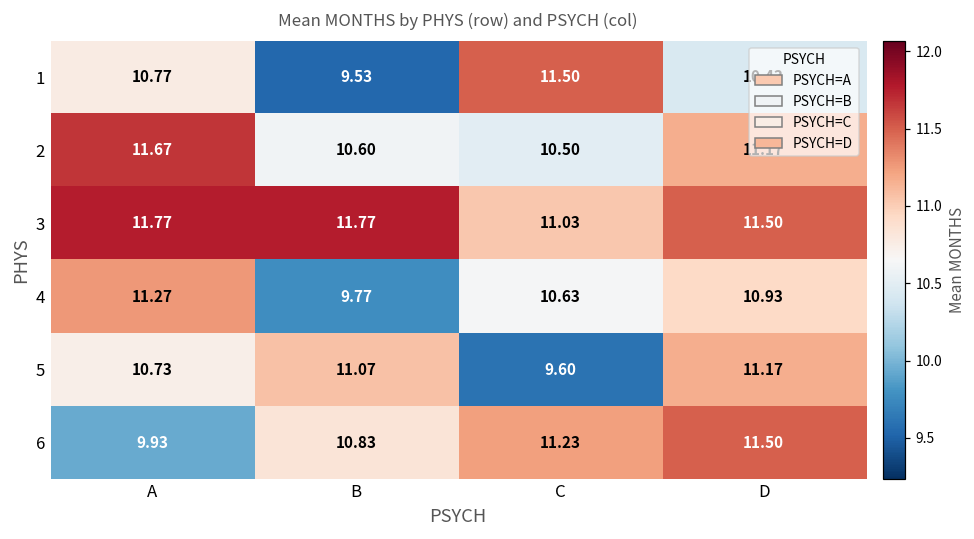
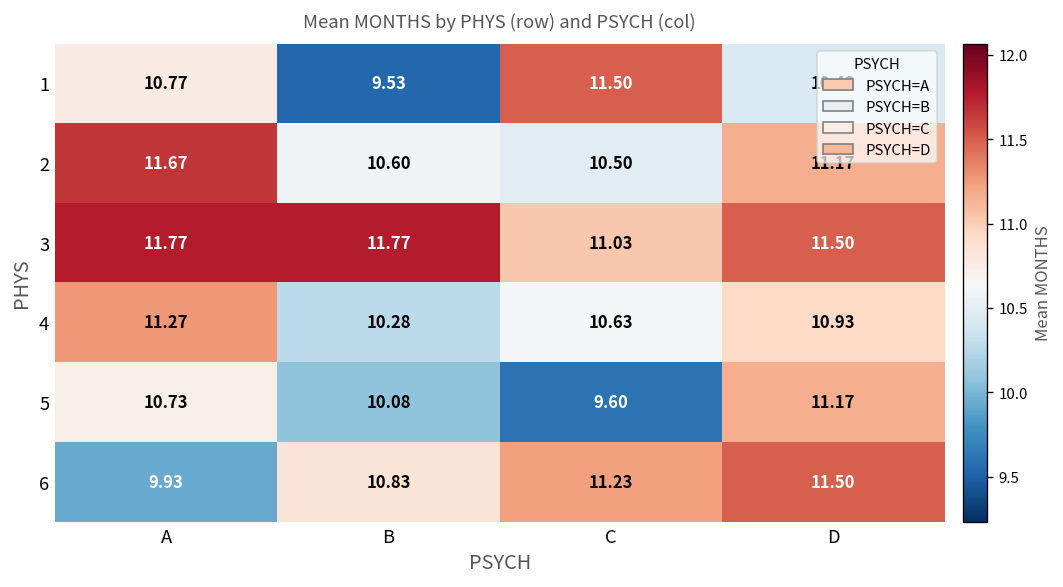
4, B: 9.77 -> 10.28
5, B: 11.07 -> 10.08
